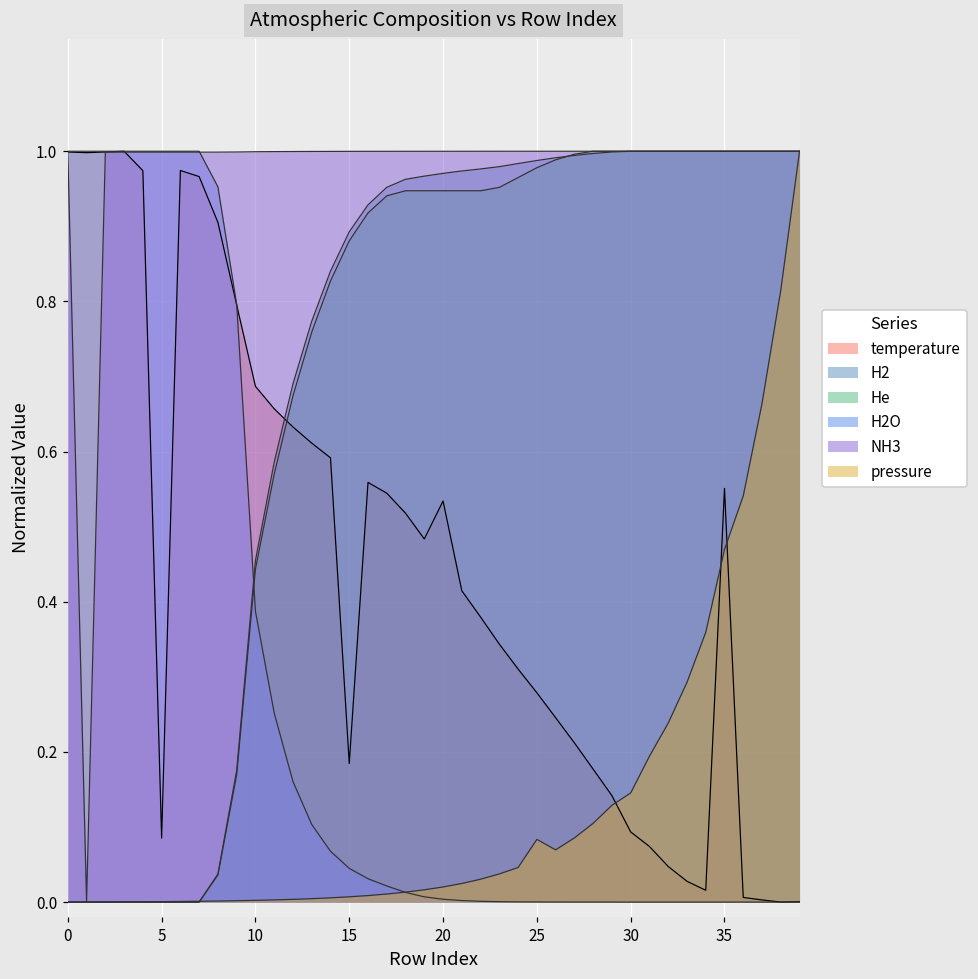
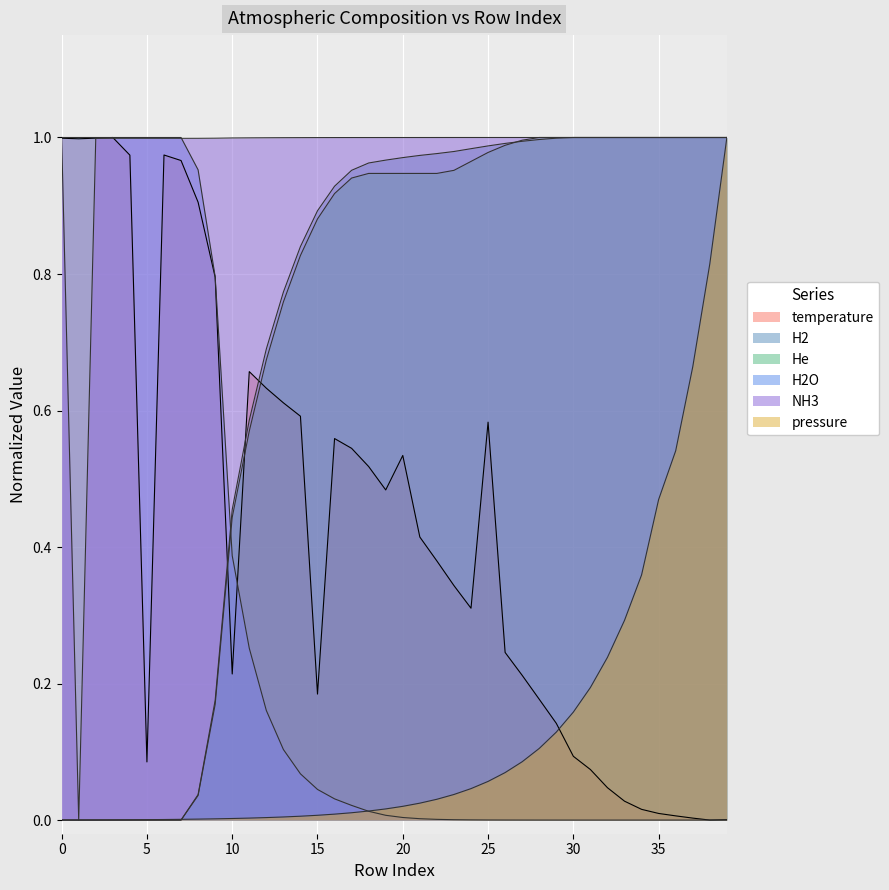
temperature, 10: 0.69 -> 0.21
temperature, 25: 0.28 -> 0.58
pressure, 25: 0.08 -> 0.06
pressure, 30: 0.15 -> 0.16
temperature, 35: 0.55 -> 0.01
